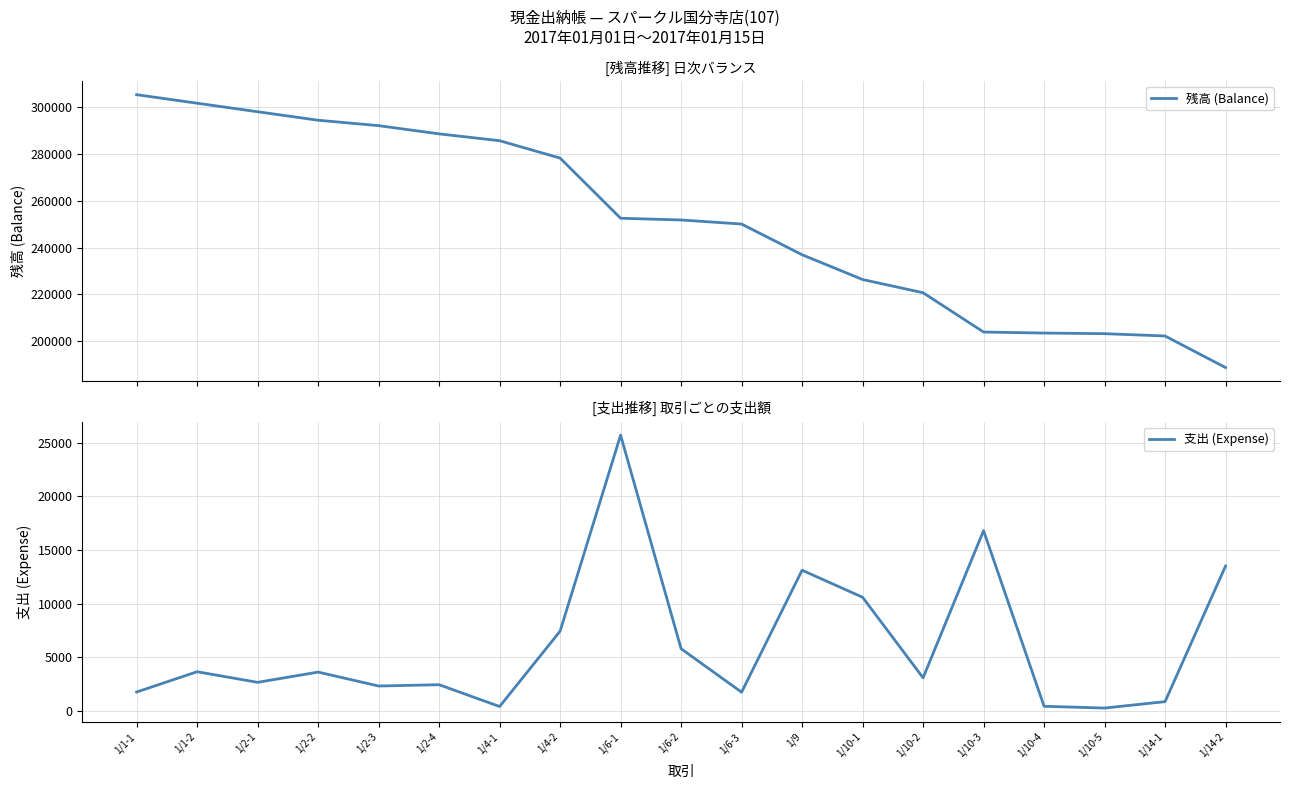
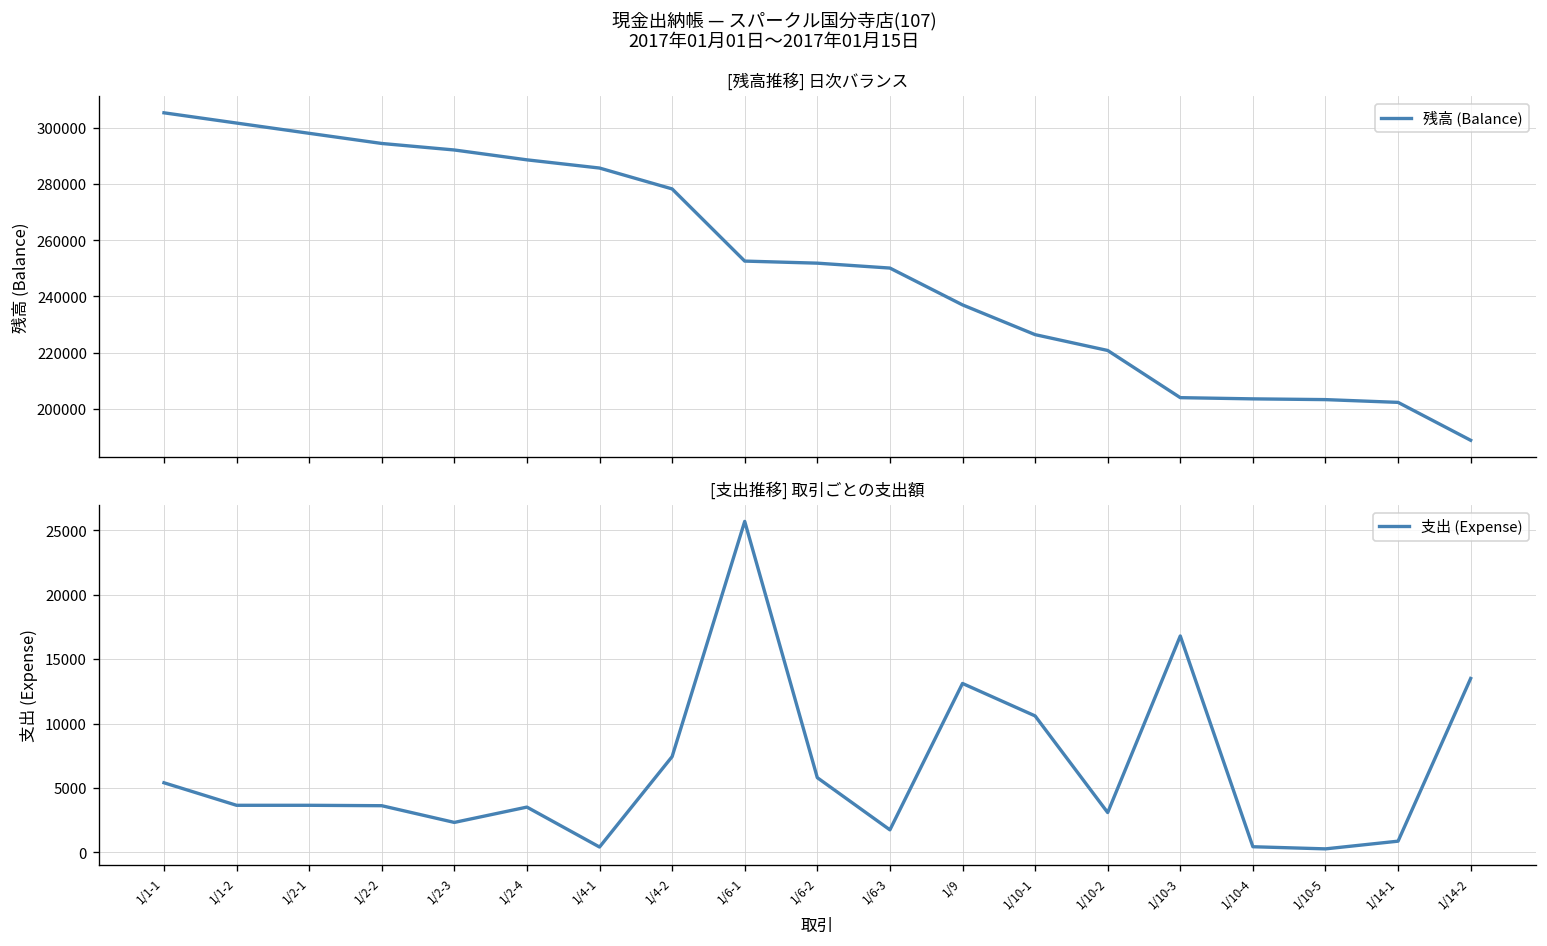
[支出推移] 取引ごとの支出額, 1/1-1: 1800 -> 5400
[支出推移] 取引ごとの支出額, 1/2-1: 2700 -> 3700
[支出推移] 取引ごとの支出額, 1/2-4: 2400 -> 3500
